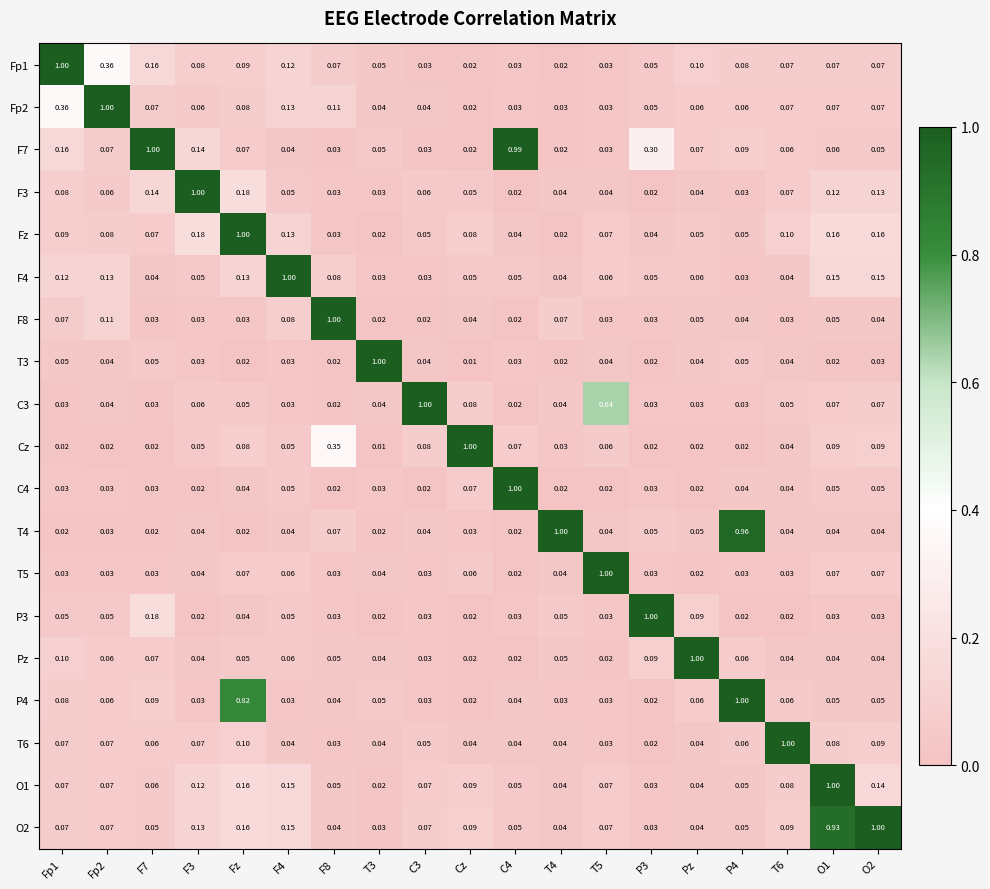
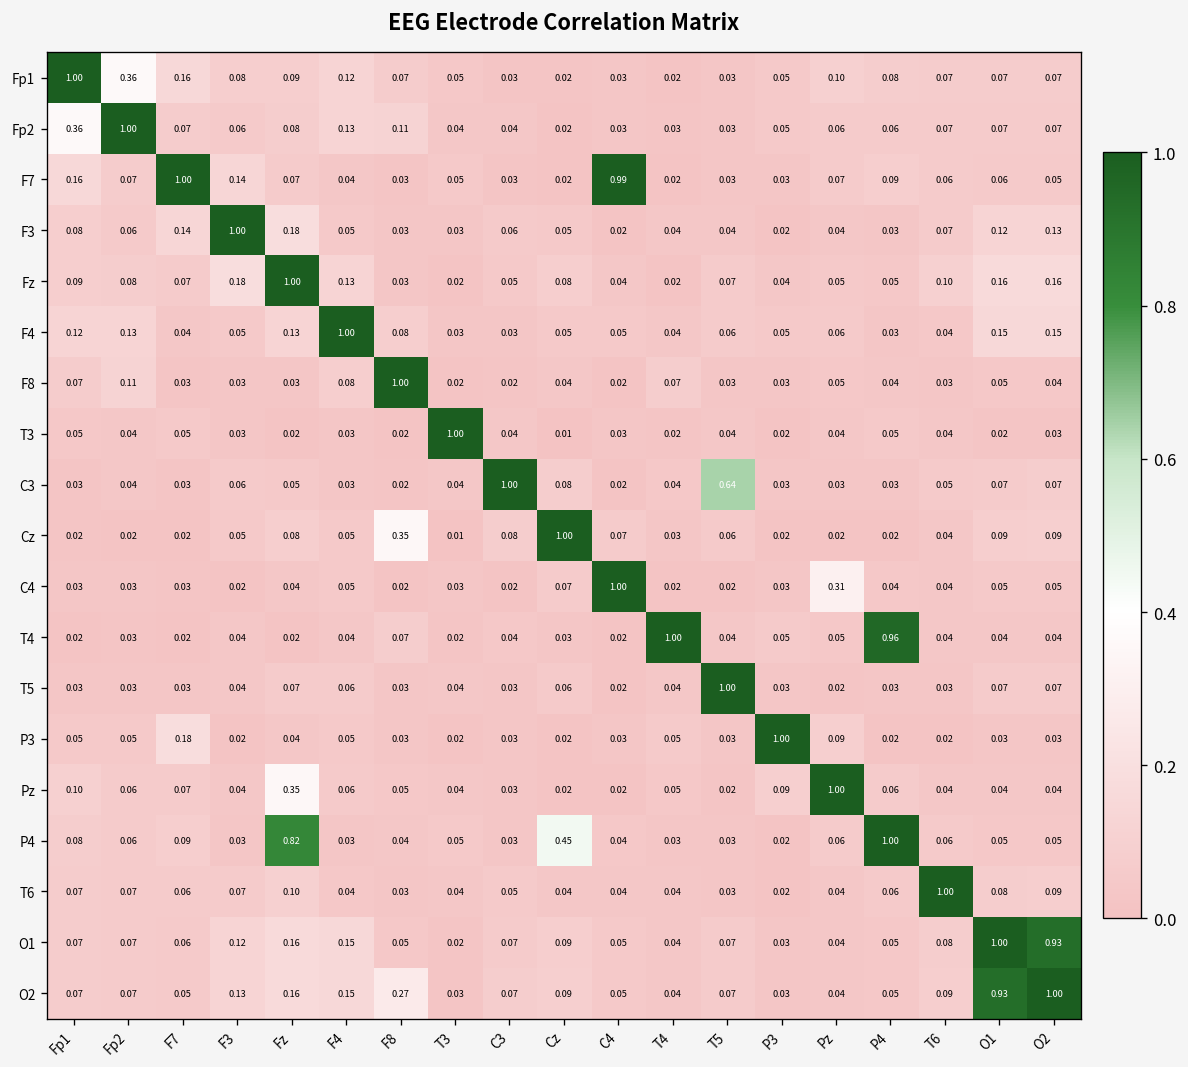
F7, P3: 0.30 -> 0.03
C4, Pz: 0.02 -> 0.31
Pz, Fz: 0.05 -> 0.35
P4, Cz: 0.02 -> 0.45
O1, O2: 0.14 -> 0.93
O2, F8: 0.04 -> 0.27
